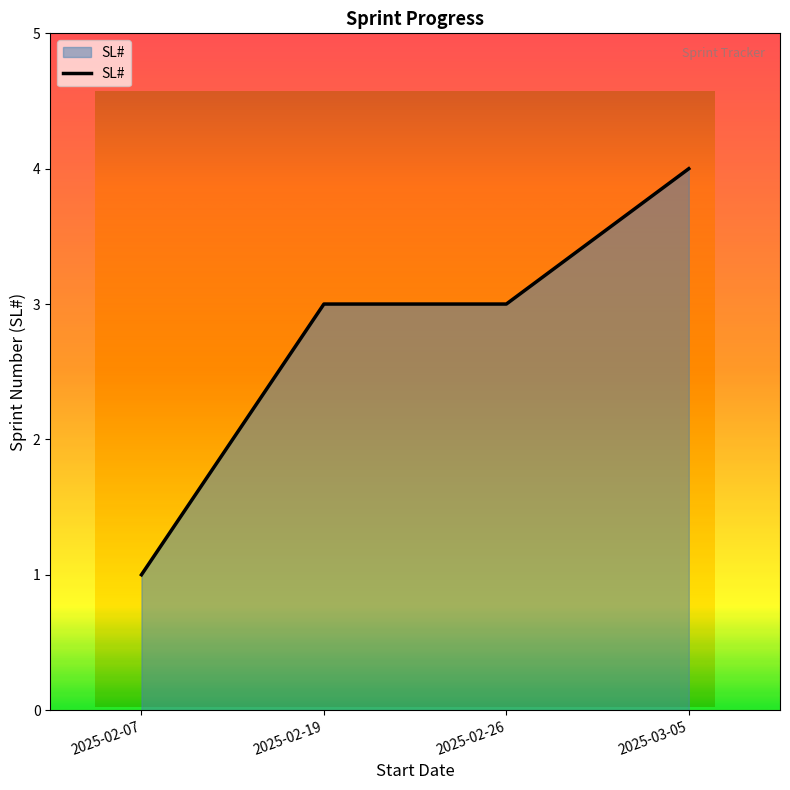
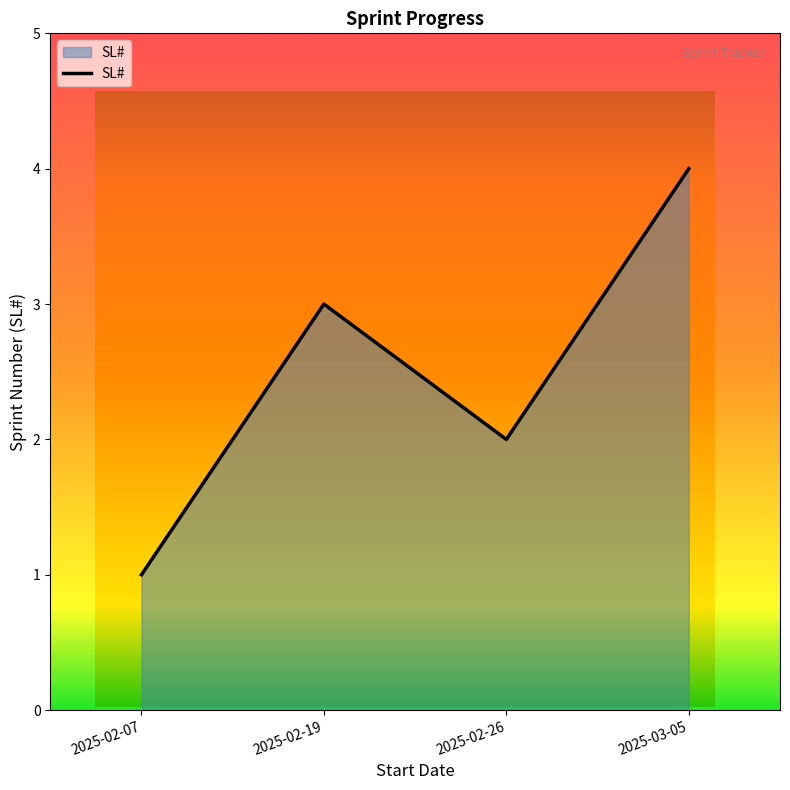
Sprint Progress, 2025-02-26: 3 -> 2
